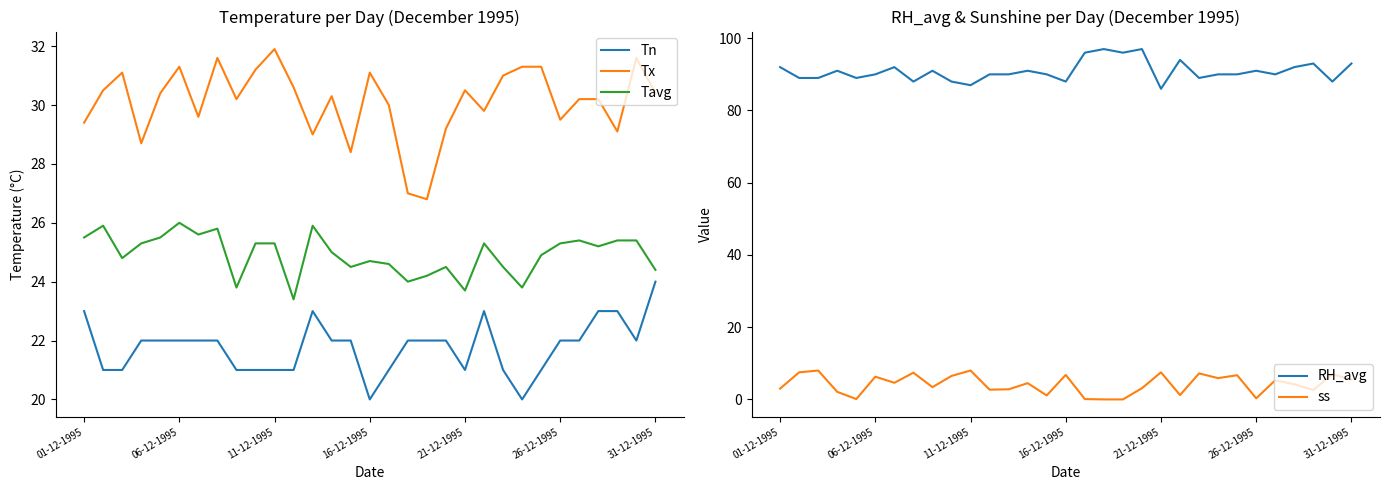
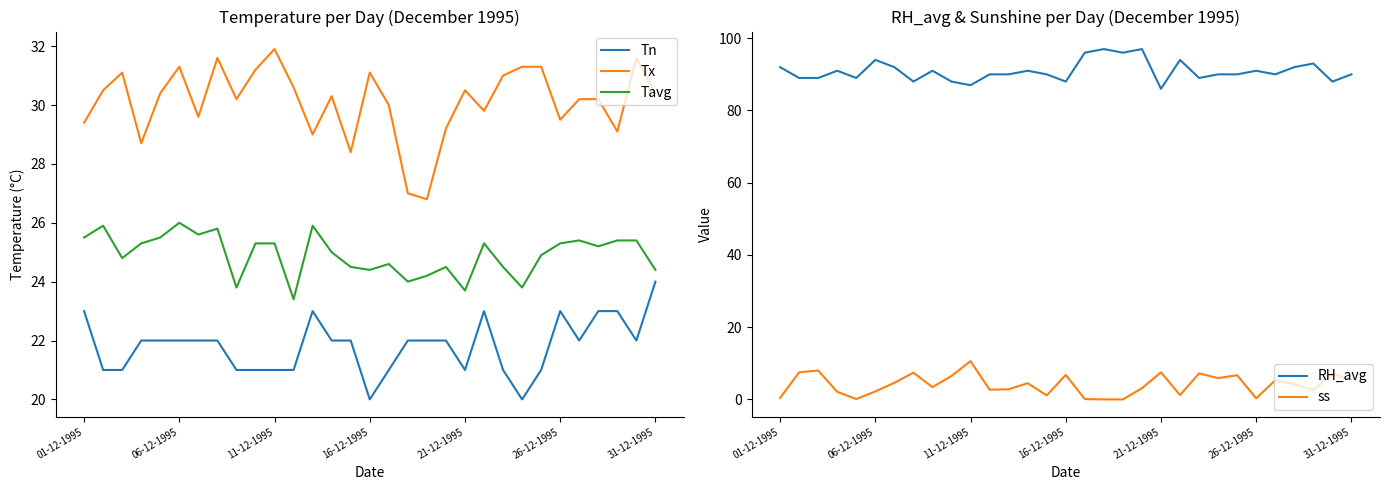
Temperature per Day (December 1995), Tavg, 16-12-1995: 24.7 -> 24.4
Temperature per Day (December 1995), Tn, 26-12-1995: 22 -> 23
RH_avg & Sunshine per Day (December 1995), ss, 01-12-1995: 3 -> 0
RH_avg & Sunshine per Day (December 1995), RH_avg, 06-12-1995: 90 -> 94
RH_avg & Sunshine per Day (December 1995), ss, 06-12-1995: 6 -> 2
RH_avg & Sunshine per Day (December 1995), ss, 11-12-1995: 8 -> 11
RH_avg & Sunshine per Day (December 1995), RH_avg, 31-12-1995: 93 -> 90
